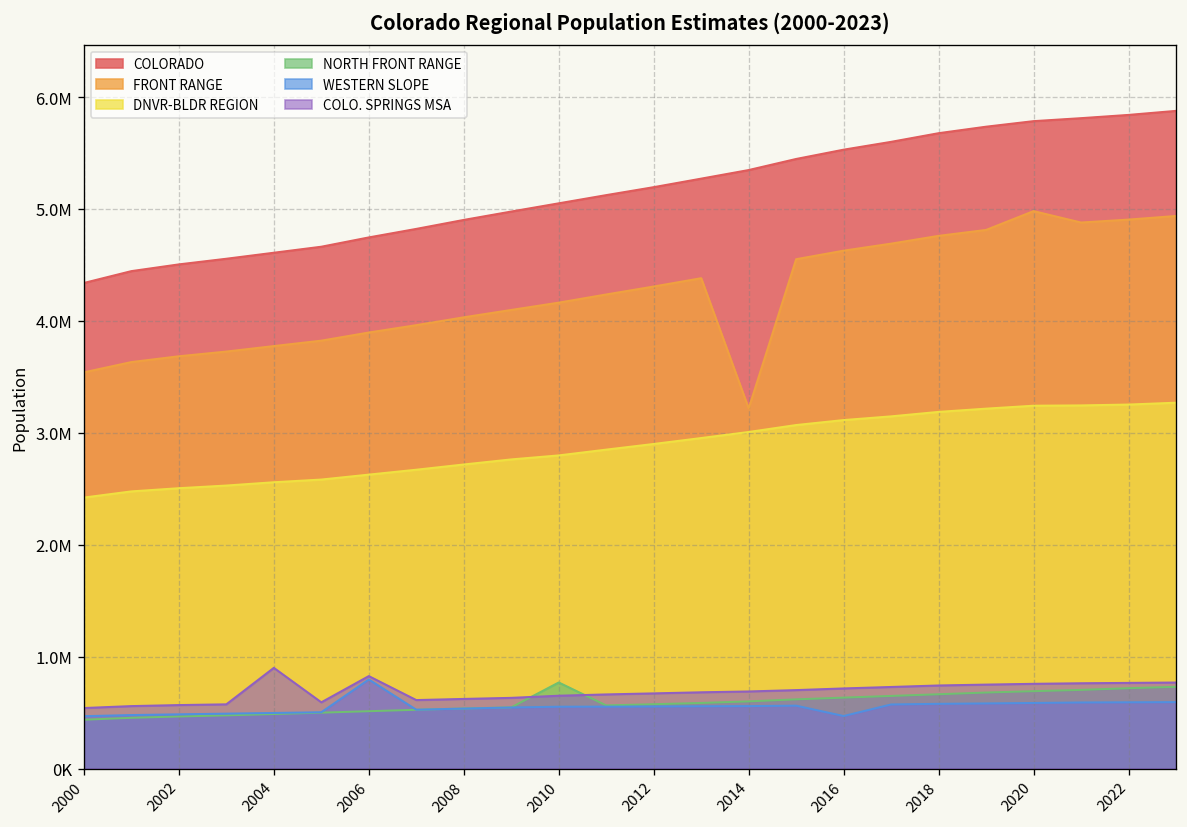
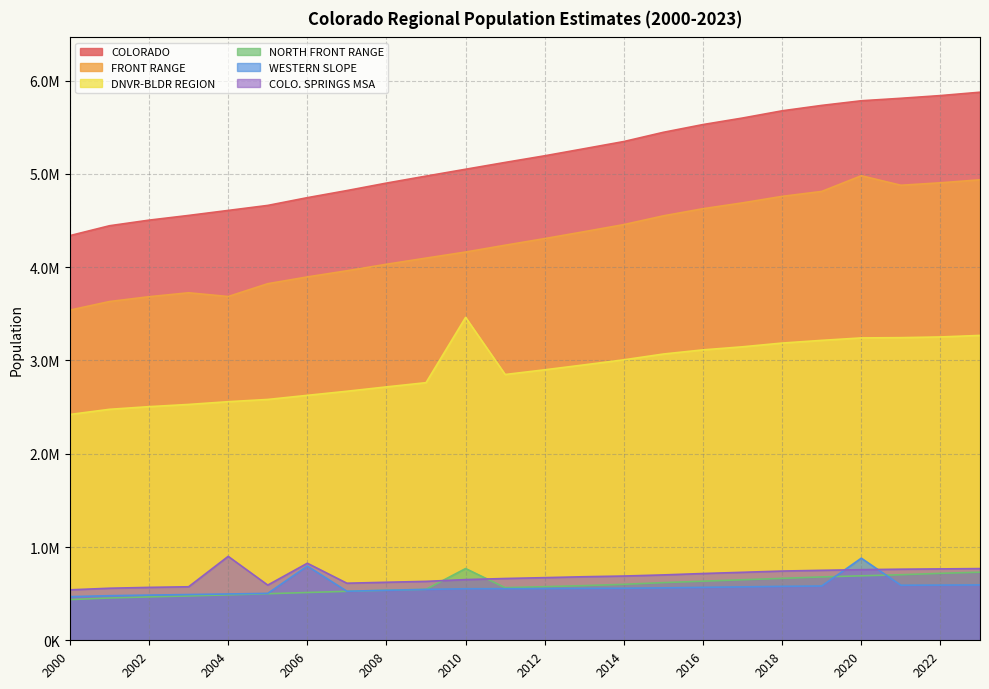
FRONT RANGE, 2004: 3800000 -> 3700000
DNVR-BLDR REGION, 2010: 2800000 -> 3500000
FRONT RANGE, 2014: 3200000 -> 4500000
WESTERN SLOPE, 2016: 500000 -> 600000
WESTERN SLOPE, 2020: 600000 -> 900000
